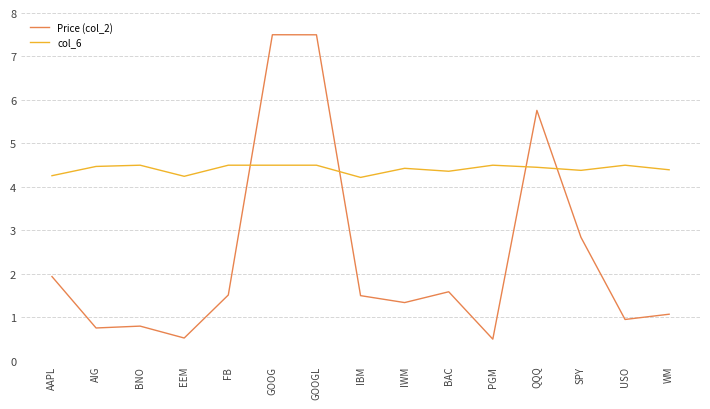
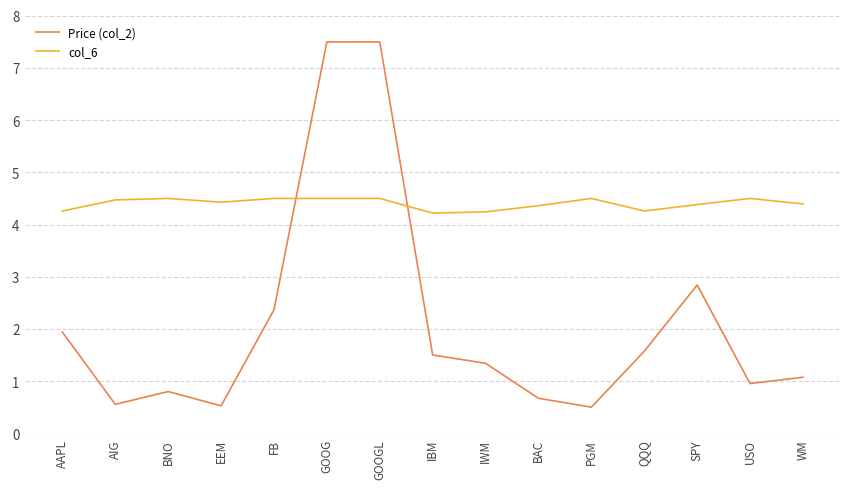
Price (col_2), AIG: 0.8 -> 0.6
col_6, EEM: 4.2 -> 4.4
Price (col_2), FB: 1.5 -> 2.4
col_6, IWM: 4.4 -> 4.2
Price (col_2), BAC: 1.6 -> 0.7
Price (col_2), QQQ: 5.8 -> 1.6
col_6, QQQ: 4.5 -> 4.3
